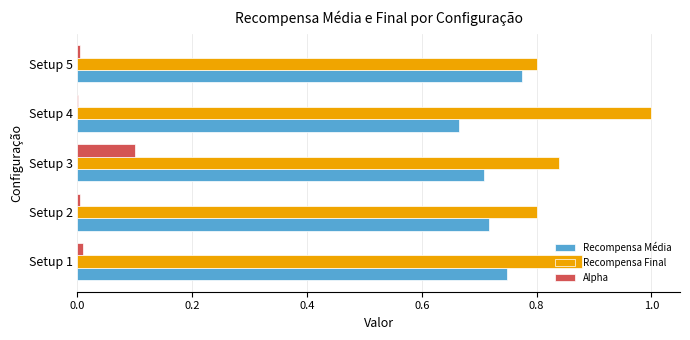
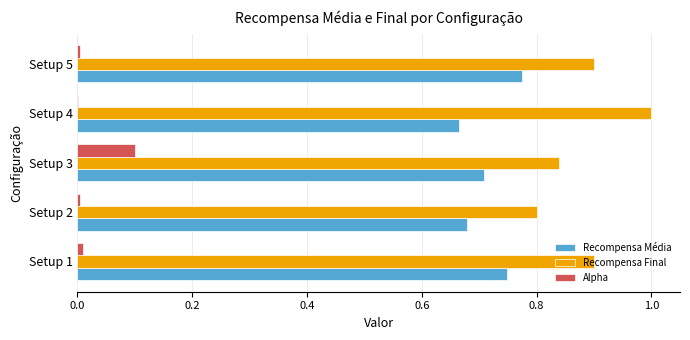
Recompensa Final, Setup 5: 0.8 -> 0.9
Recompensa Média, Setup 2: 0.72 -> 0.68
Recompensa Final, Setup 1: 0.88 -> 0.90
